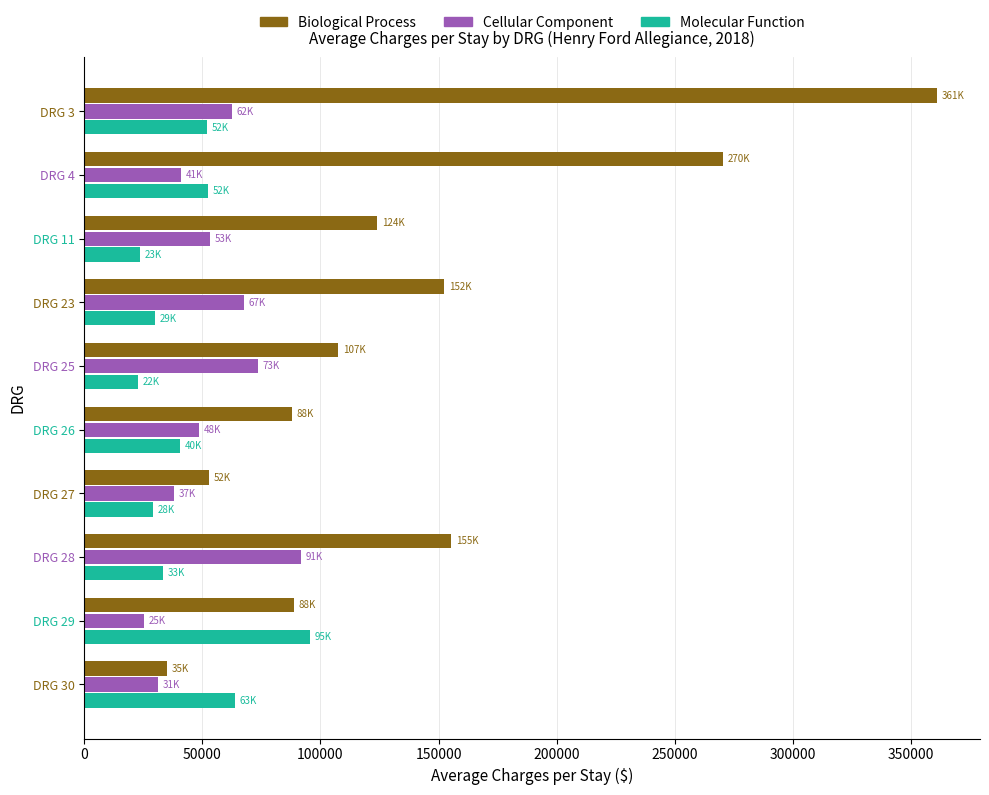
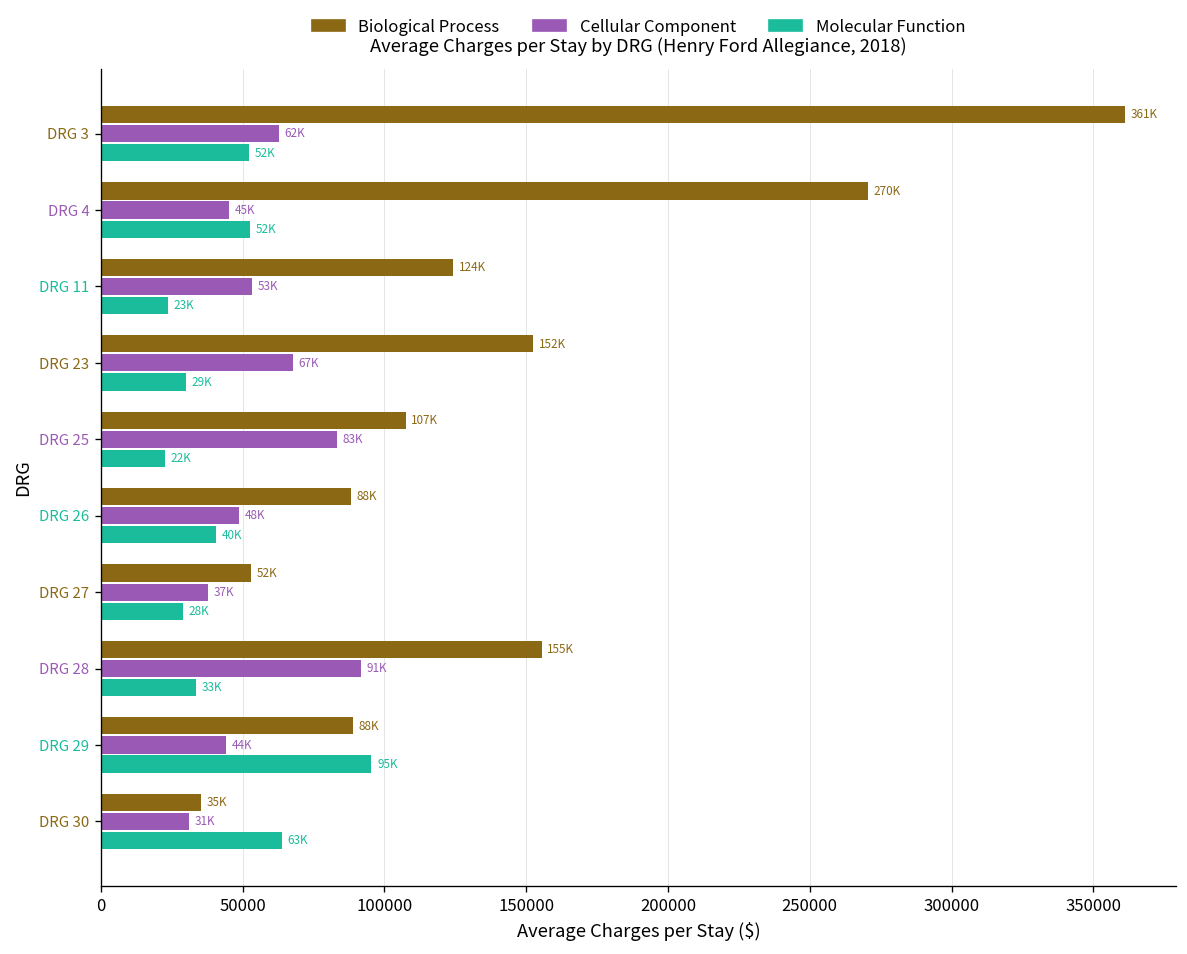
Cellular Component, DRG 4: 41K -> 45K
Cellular Component, DRG 25: 73K -> 83K
Cellular Component, DRG 29: 25K -> 44K
